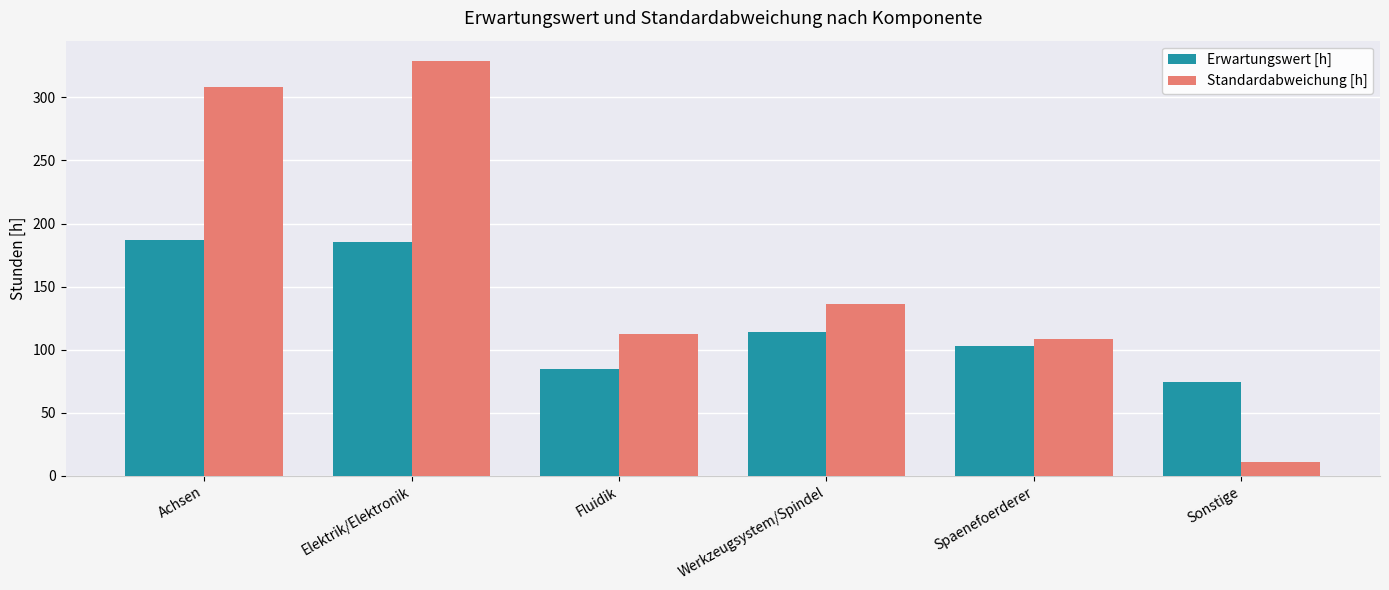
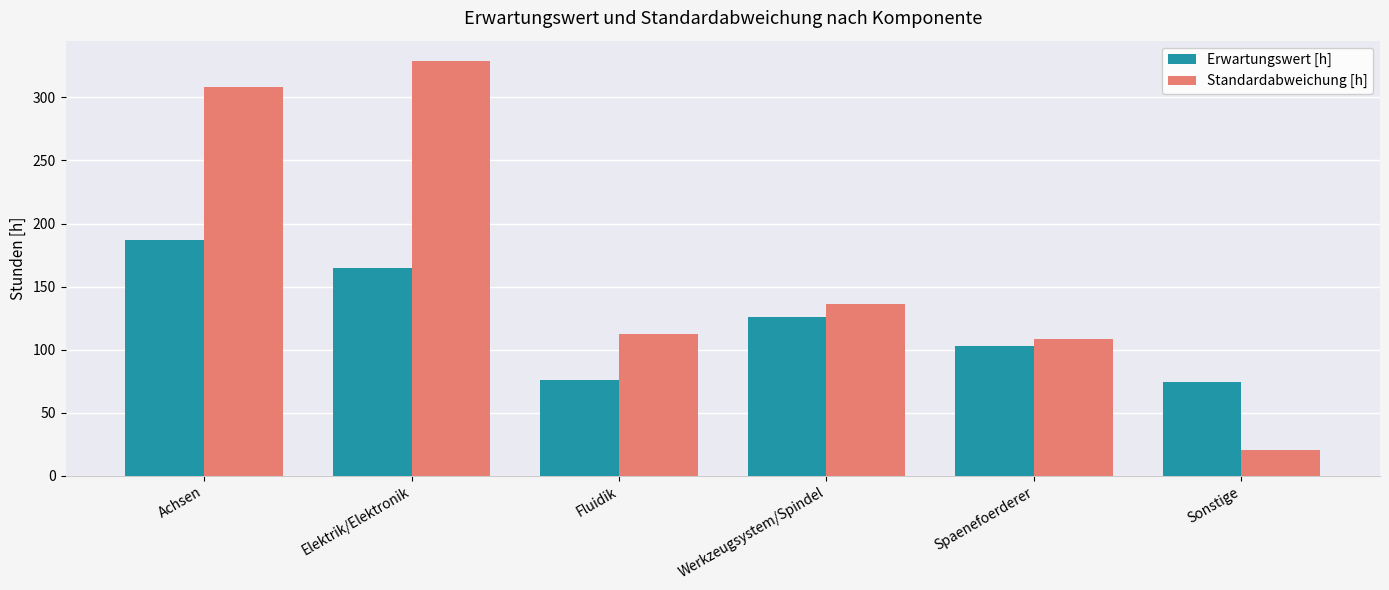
Erwartungswert [h], Elektrik/Elektronik: 185 -> 164
Erwartungswert [h], Fluidik: 85 -> 76
Erwartungswert [h], Werkzeugsystem/Spindel: 114 -> 126
Standardabweichung [h], Sonstige: 11 -> 20
